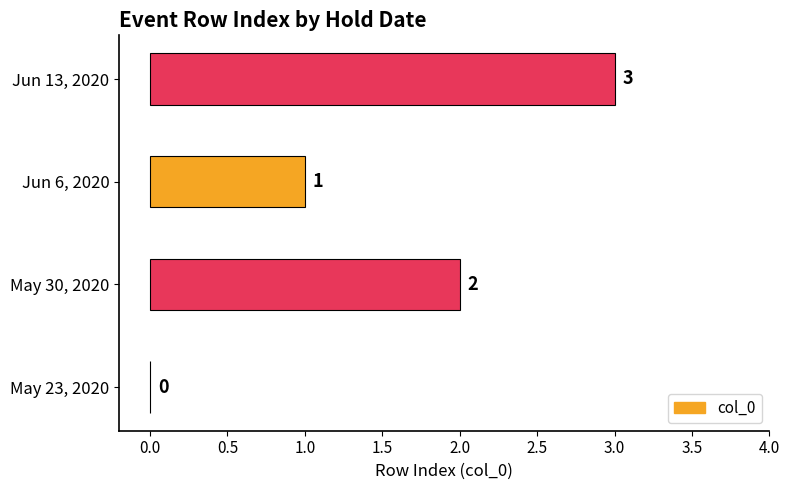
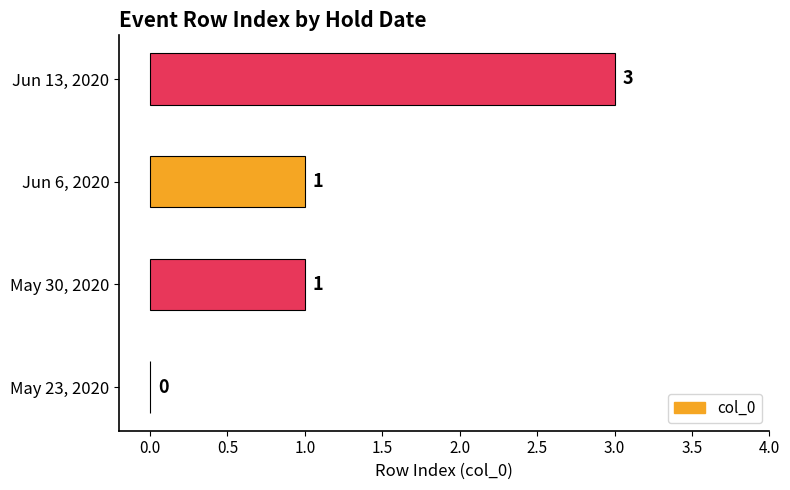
May 30, 2020: 2 -> 1
